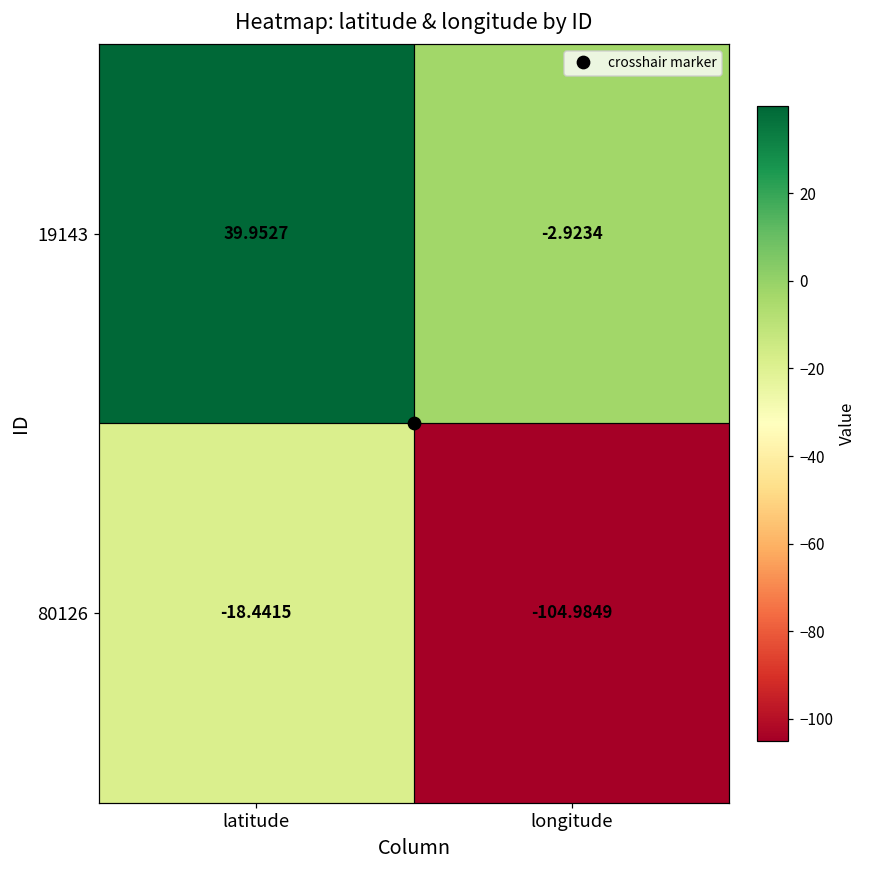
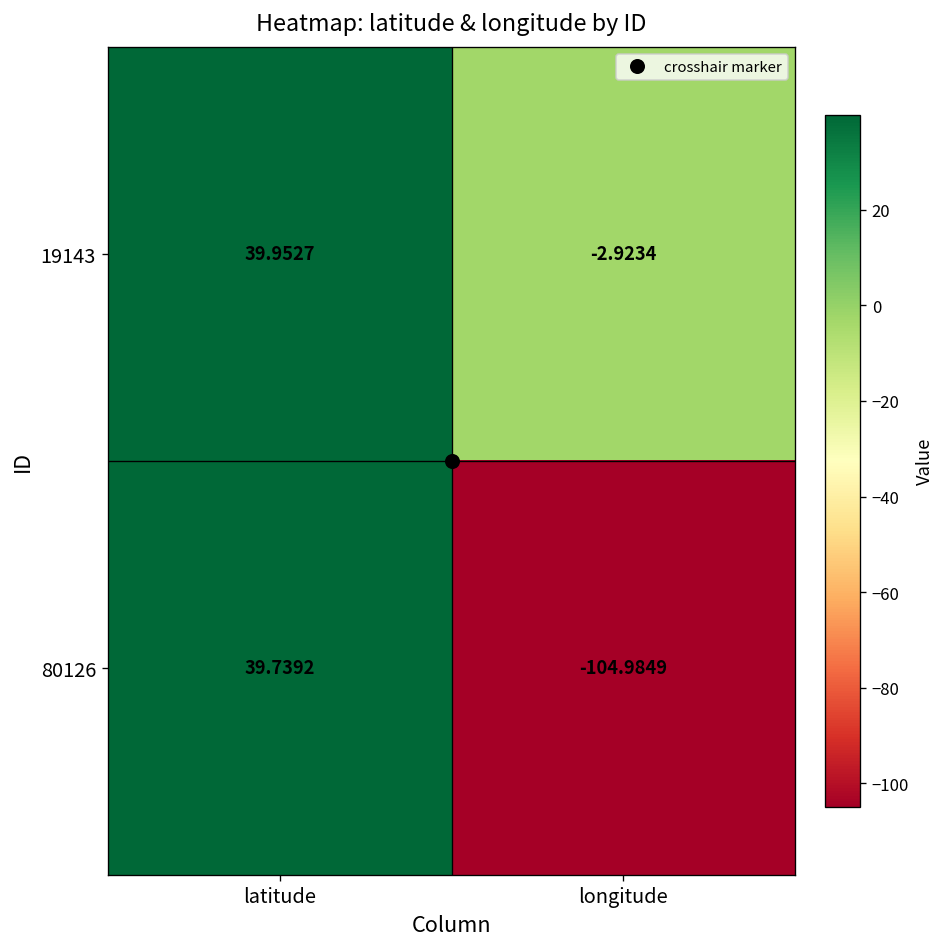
80126, latitude: -18.4415 -> 39.7392
